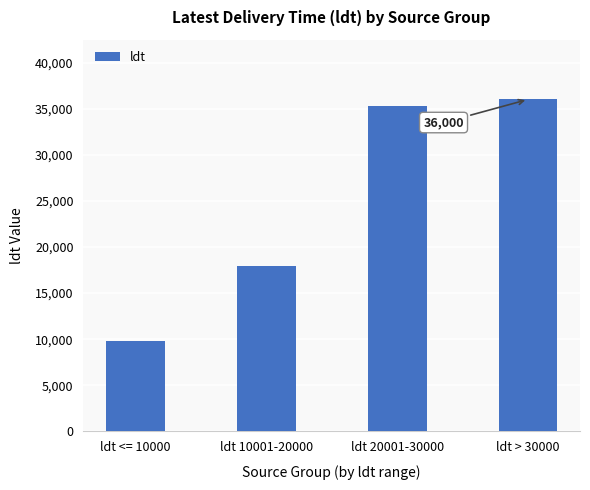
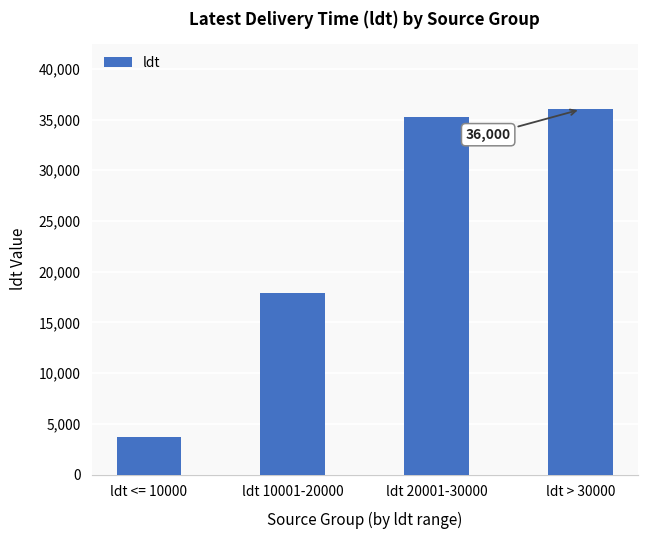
ldt <= 10000: 10,000 -> 4,000
